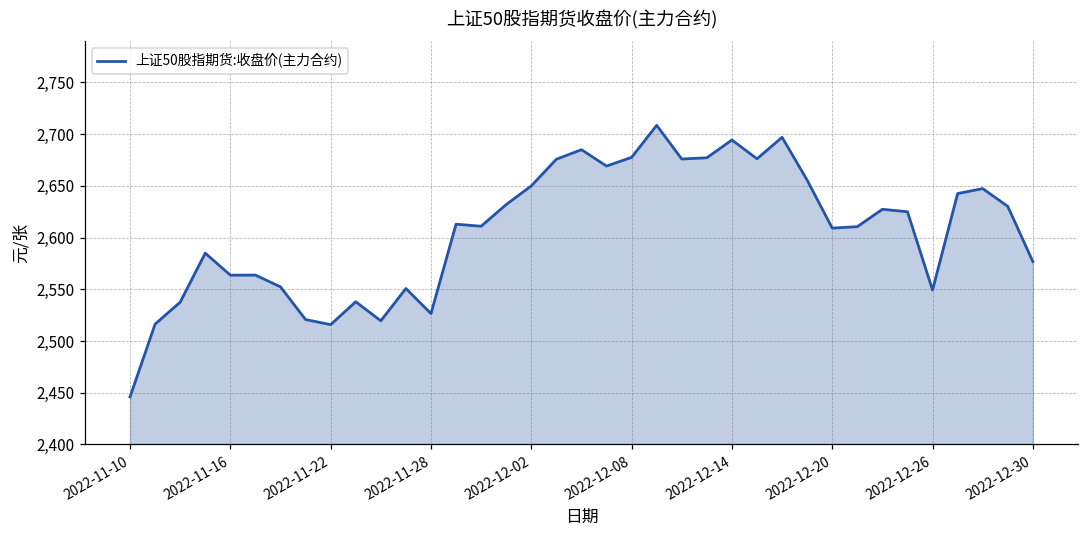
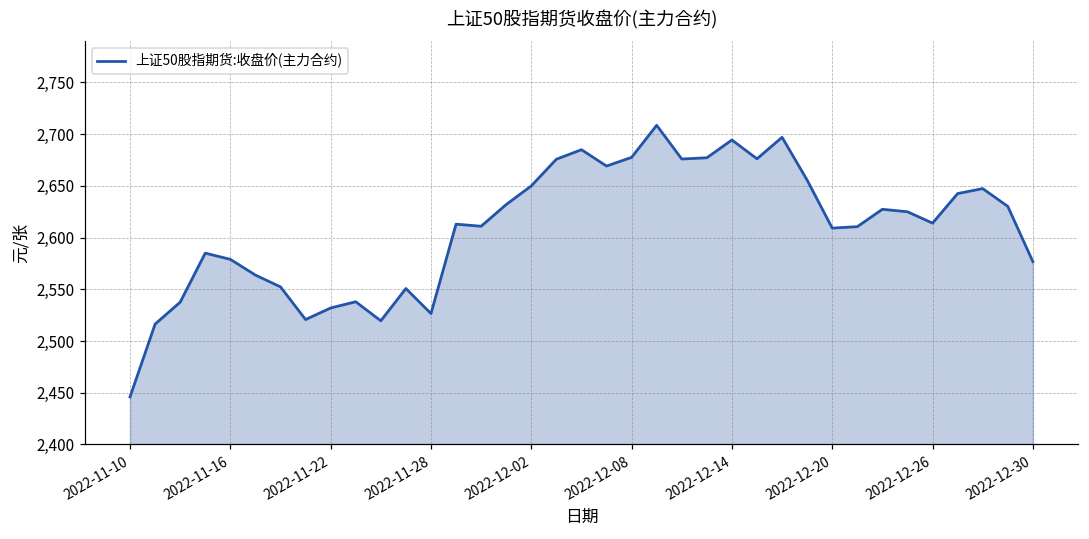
2022-11-16: 2,560 -> 2,580
2022-11-22: 2,520 -> 2,530
2022-12-26: 2,550 -> 2,610
